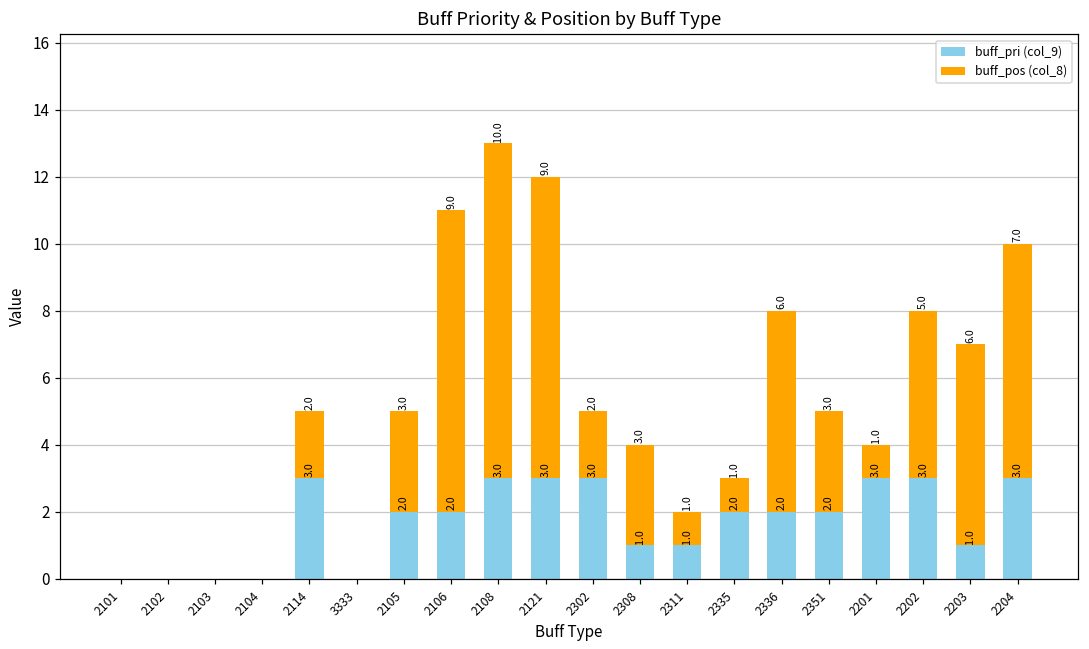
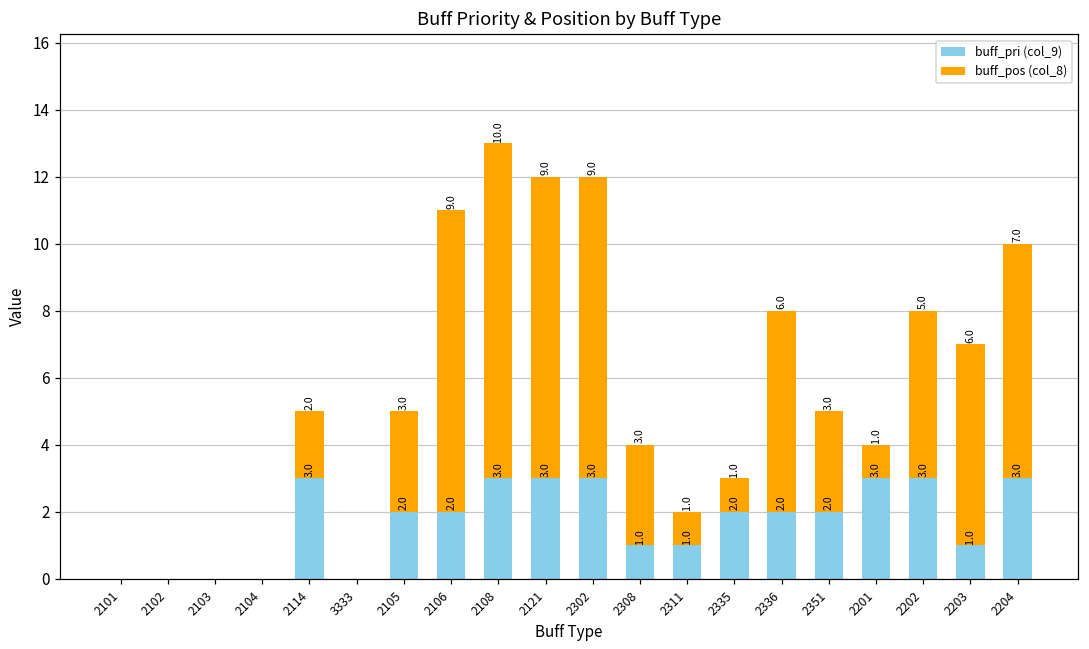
buff_pos (col_8), 2302: 2.0 -> 9.0
